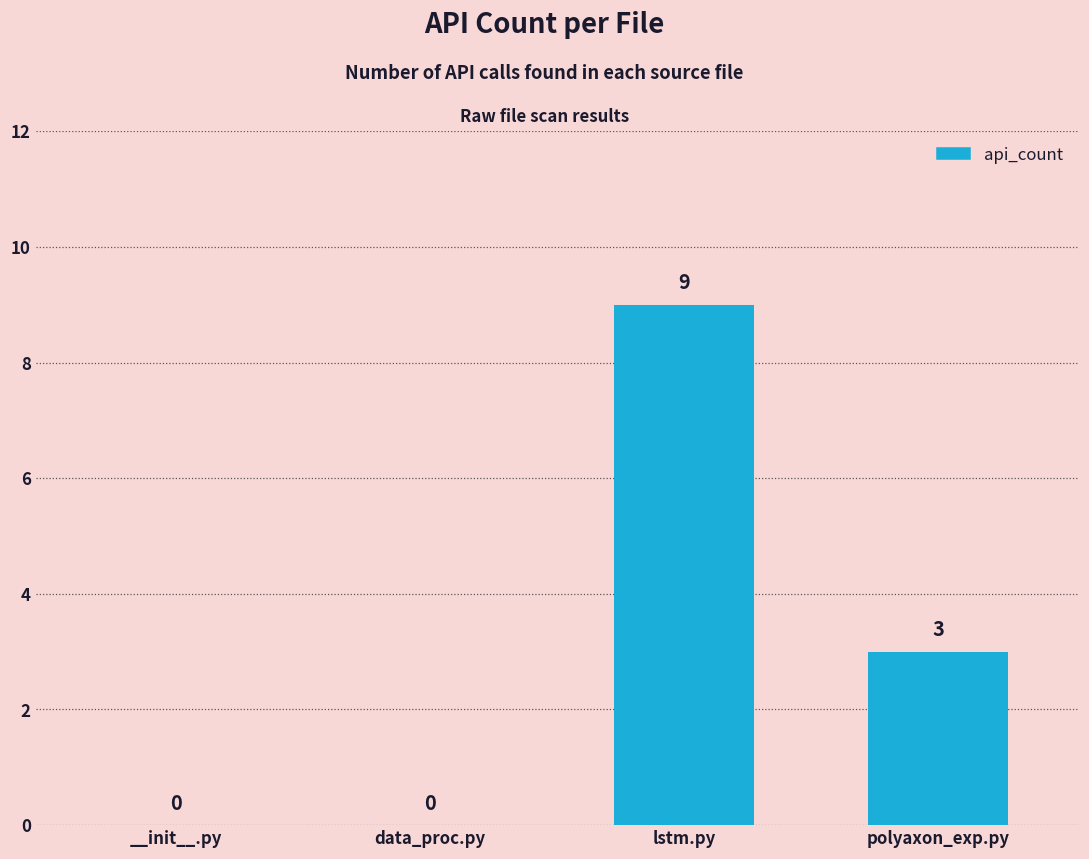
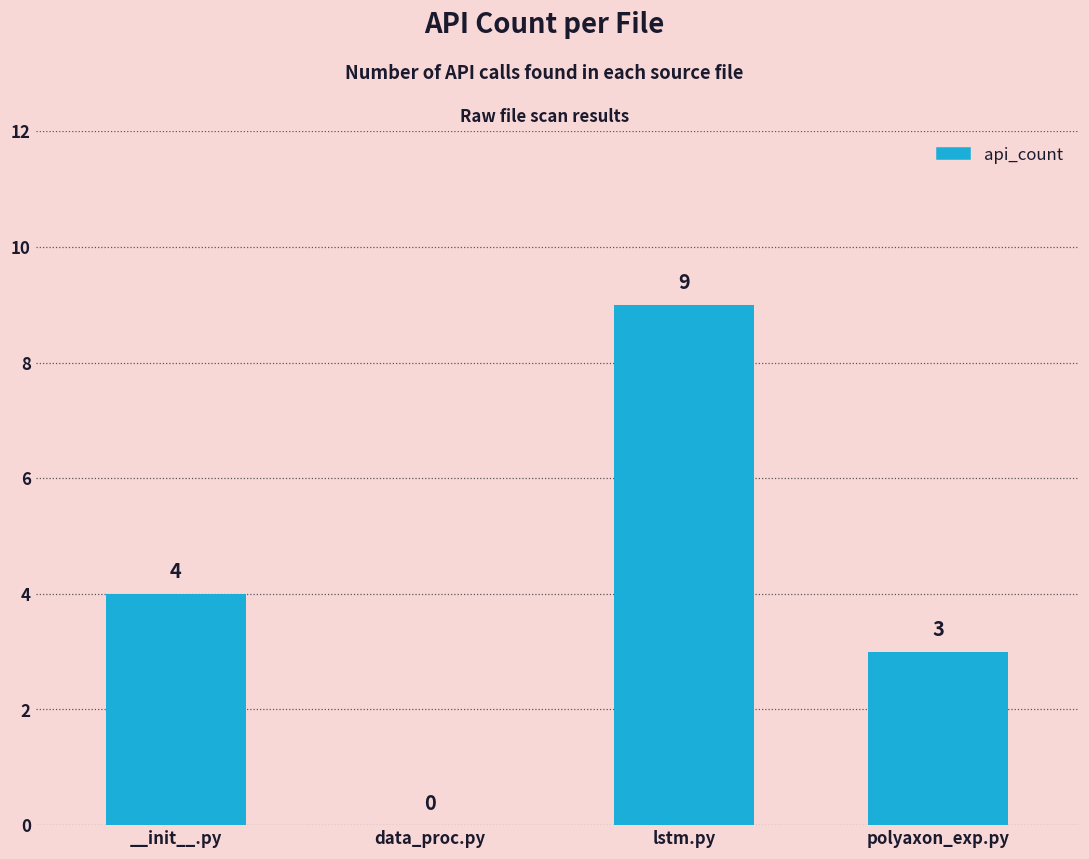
__init__.py: 0 -> 4
